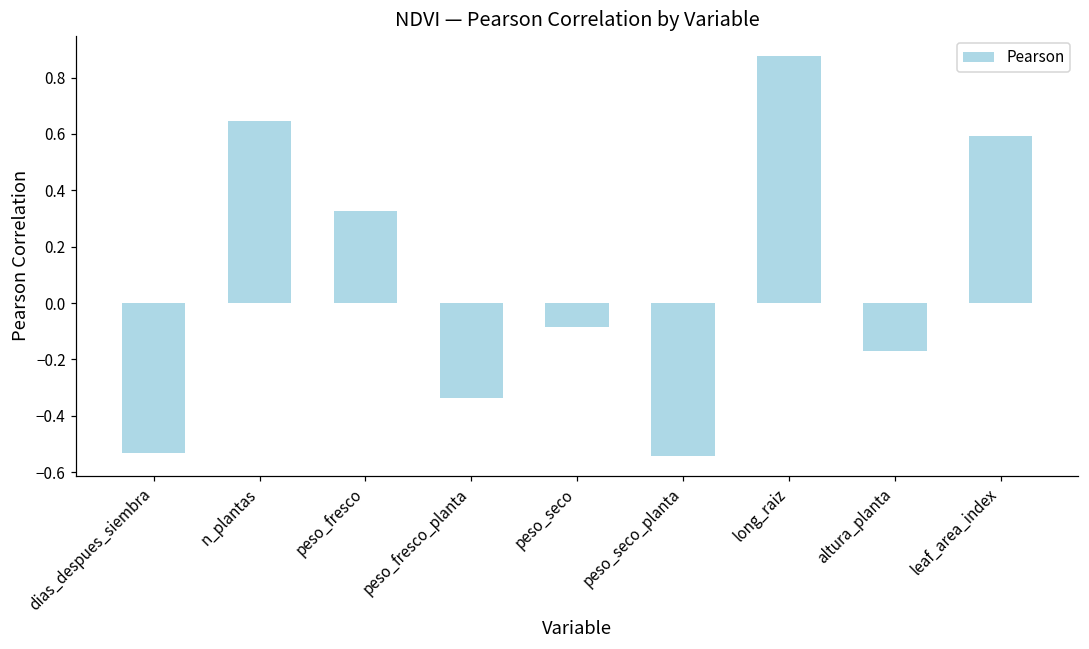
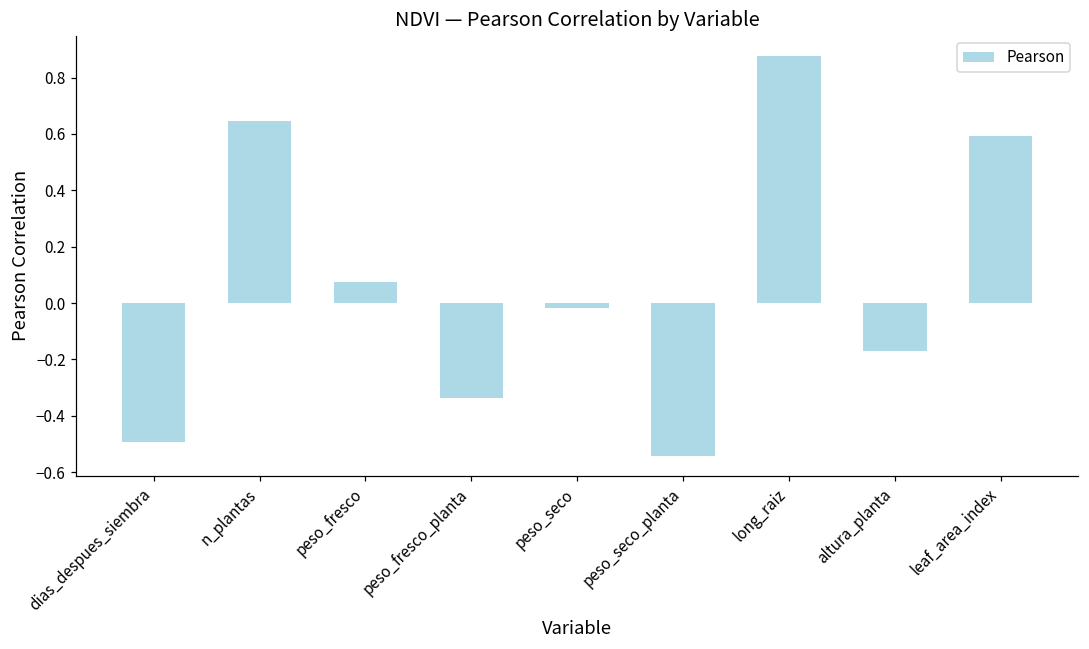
dias_despues_siembra: -0.53 -> -0.49
peso_fresco: 0.32 -> 0.07
peso_seco: -0.08 -> -0.02
